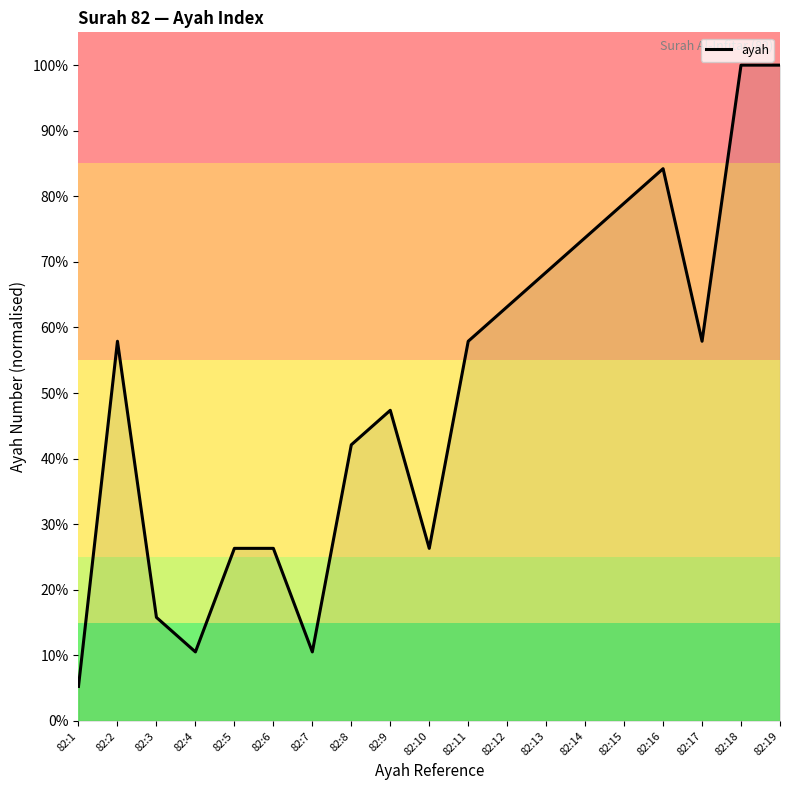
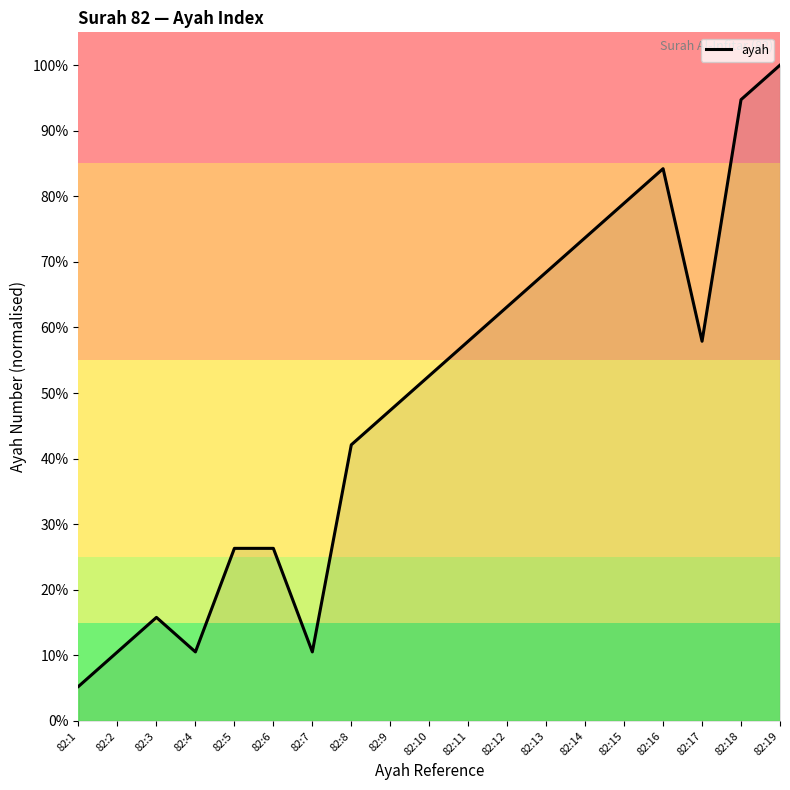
82:2: 58% -> 11%
82:10: 26% -> 53%
82:18: 100% -> 95%
